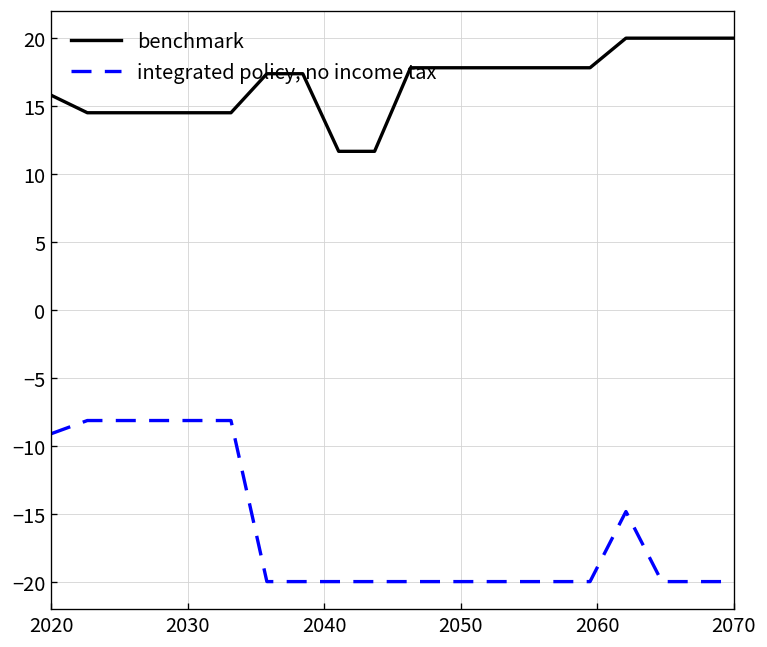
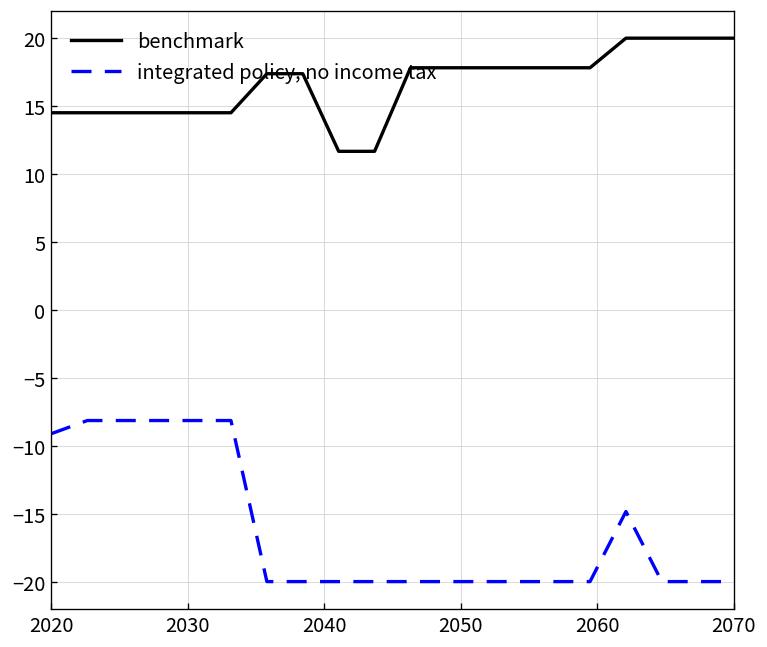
benchmark, 2020: 15.8 -> 14.5
